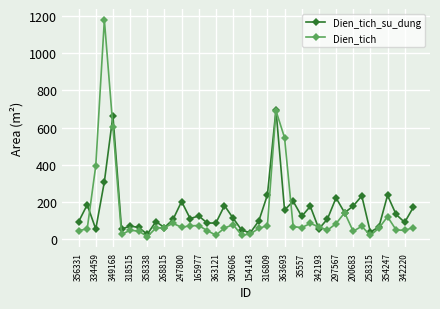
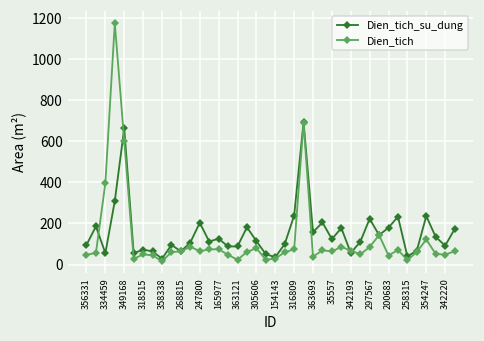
Dien_tich, 363693: 550 -> 40
